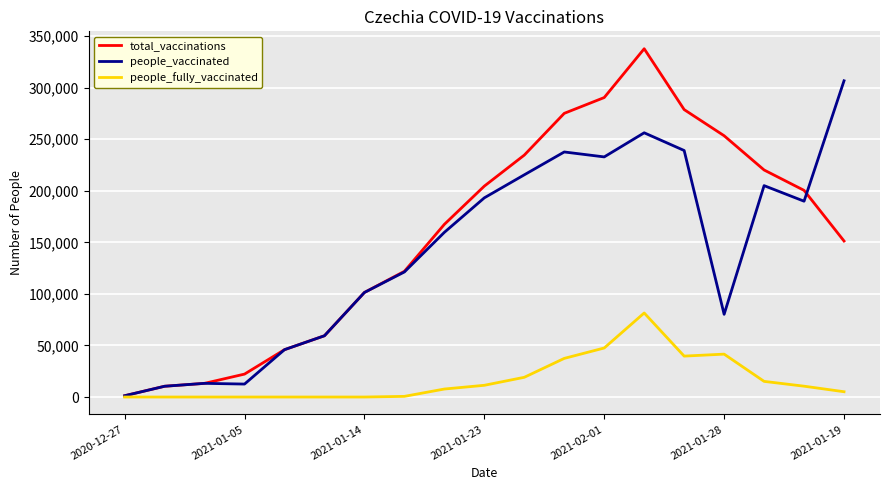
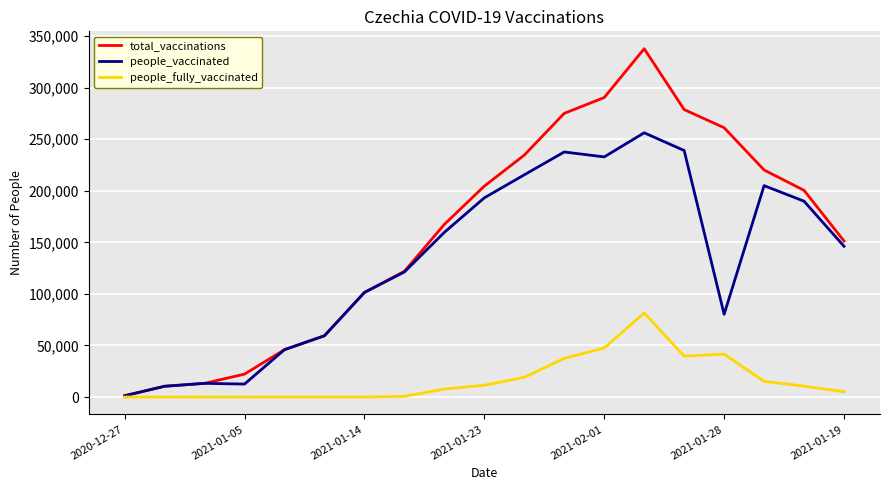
total_vaccinations, 2021-01-28: 253,000 -> 261,000
people_vaccinated, 2021-01-19: 307,000 -> 146,000
